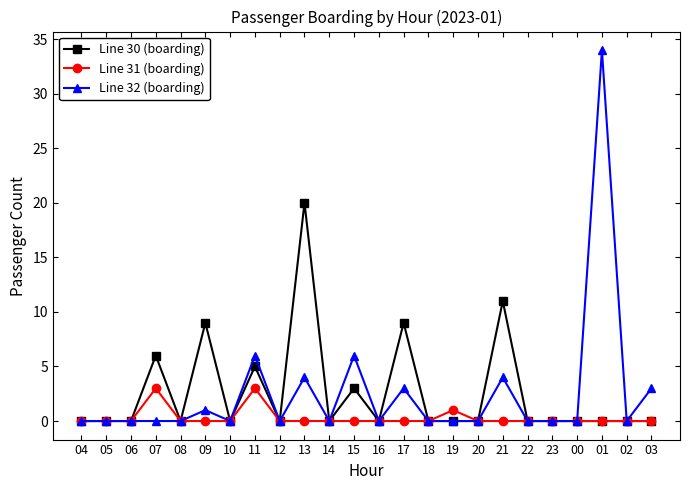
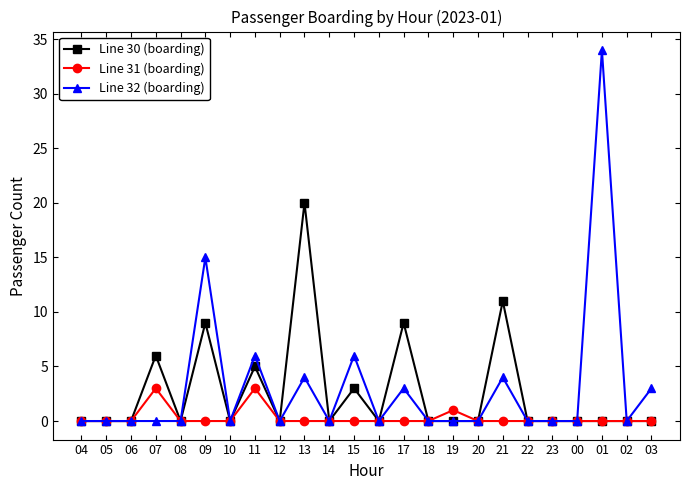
Line 32 (boarding), 09: 1 -> 15
